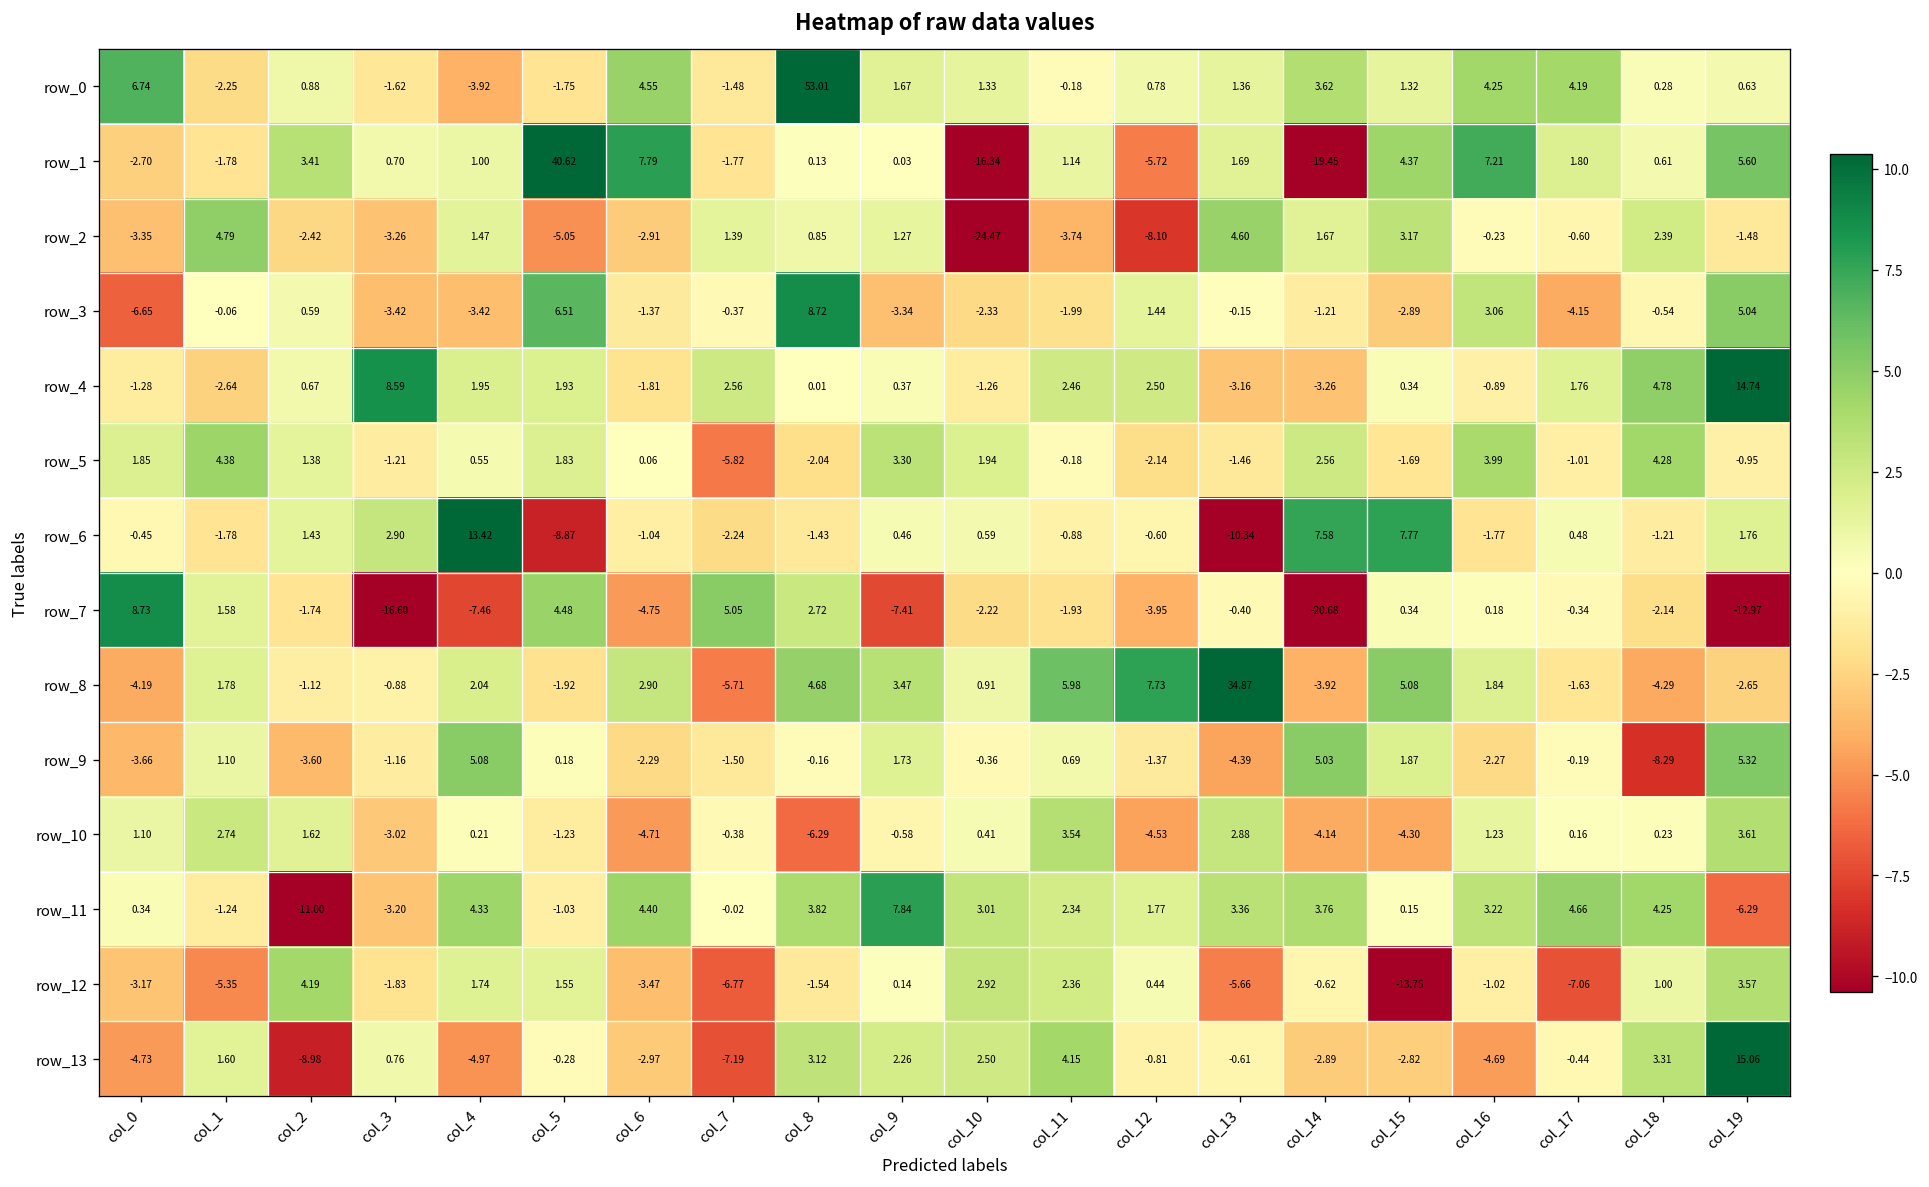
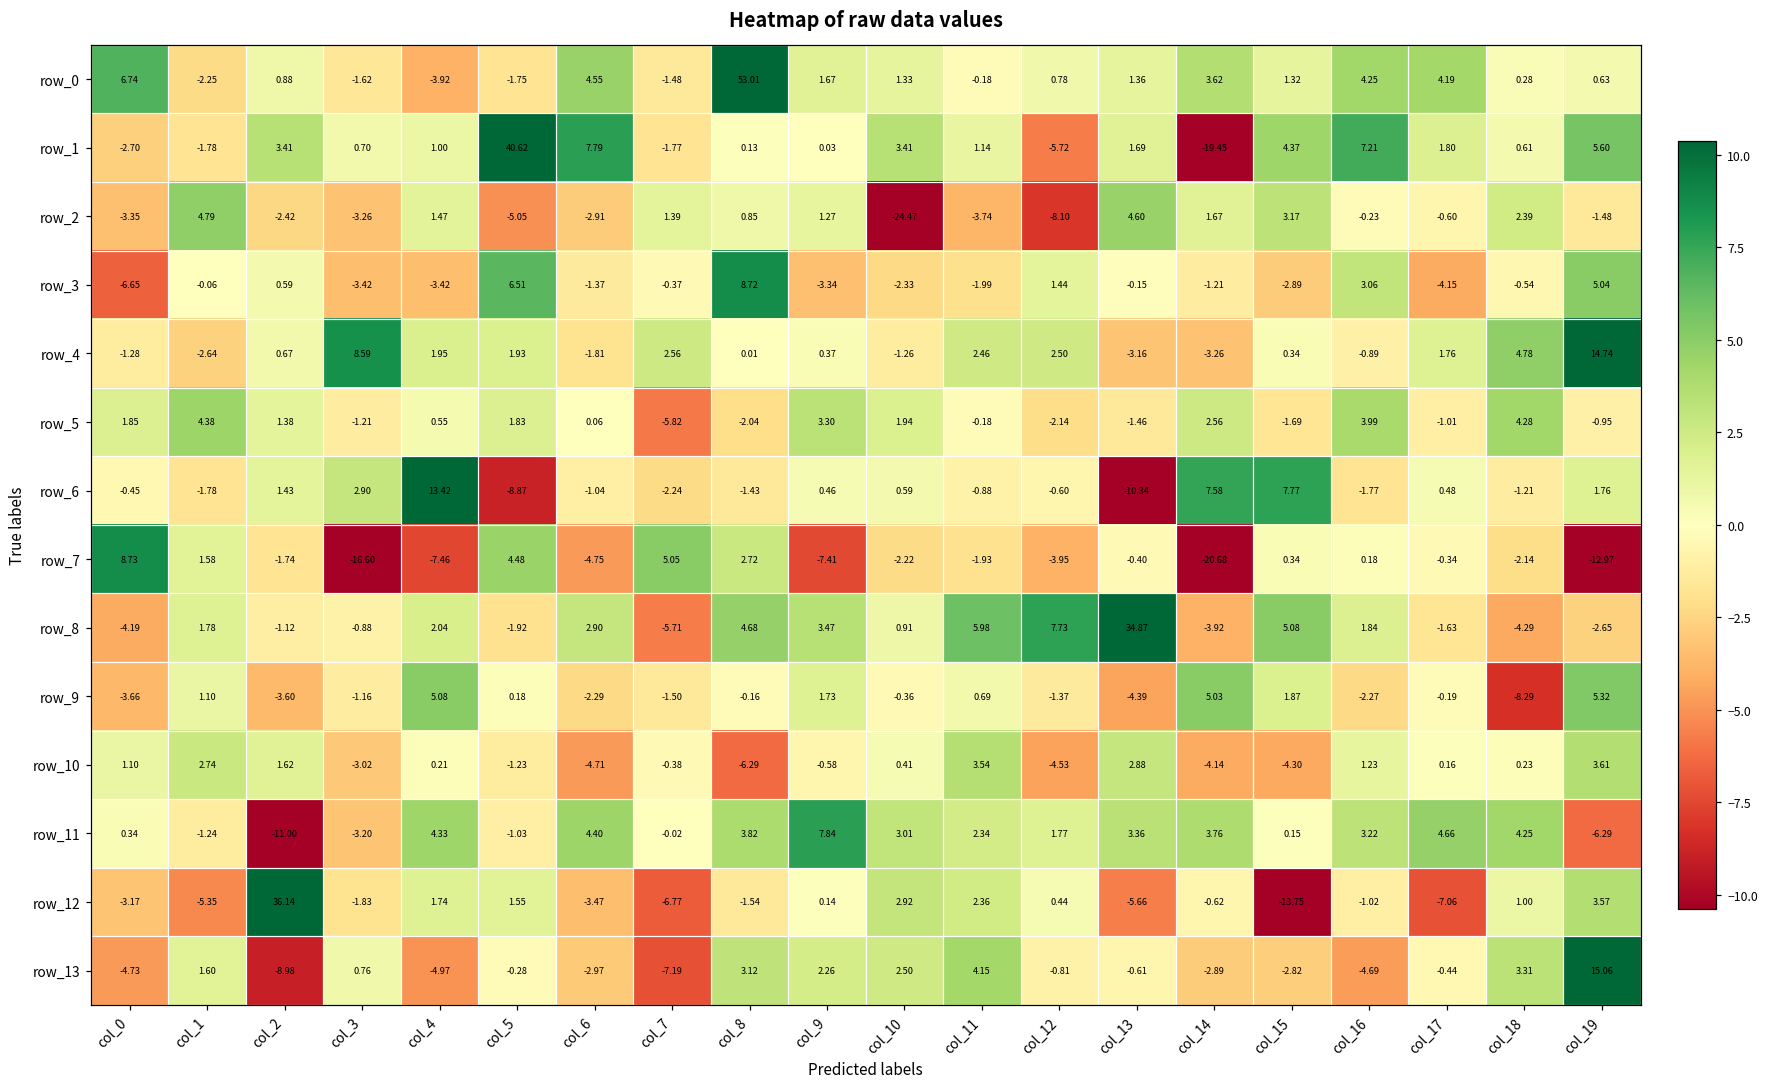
row_1, col_10: -16.34 -> 3.41
row_12, col_2: 4.19 -> 36.14
